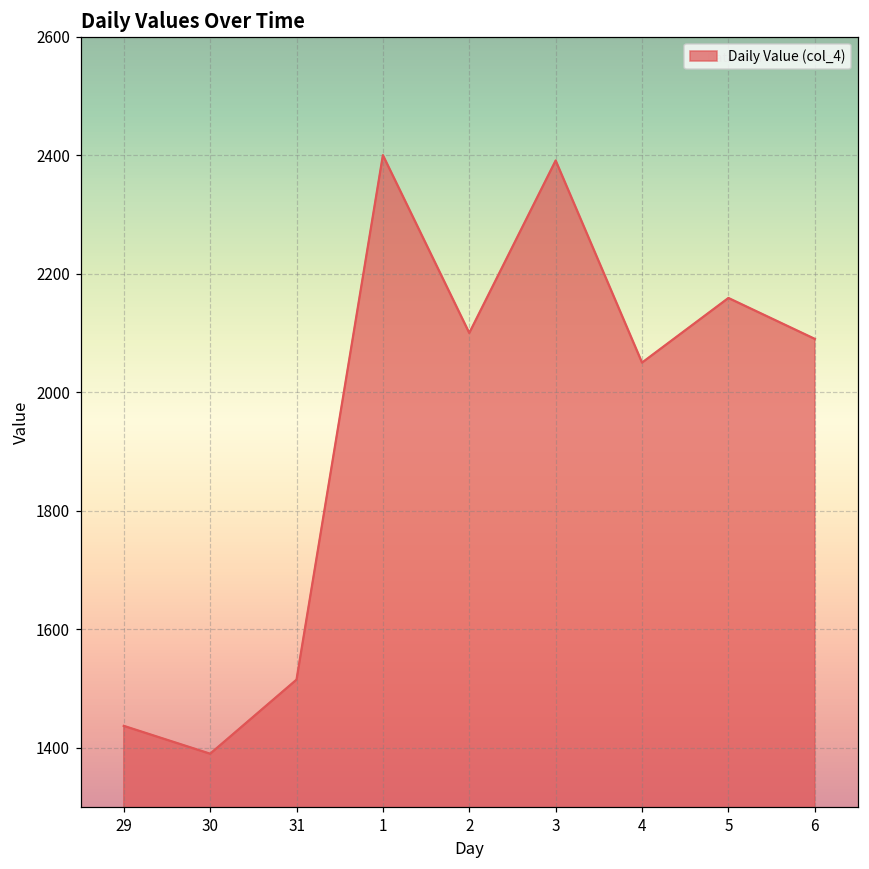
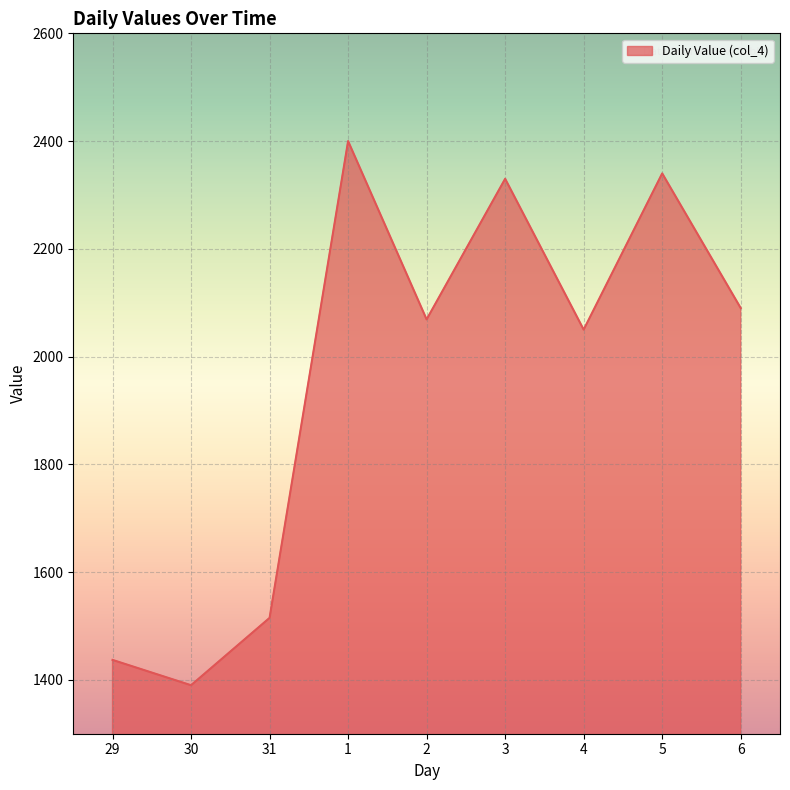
2: 2100 -> 2070
3: 2390 -> 2330
5: 2160 -> 2340
